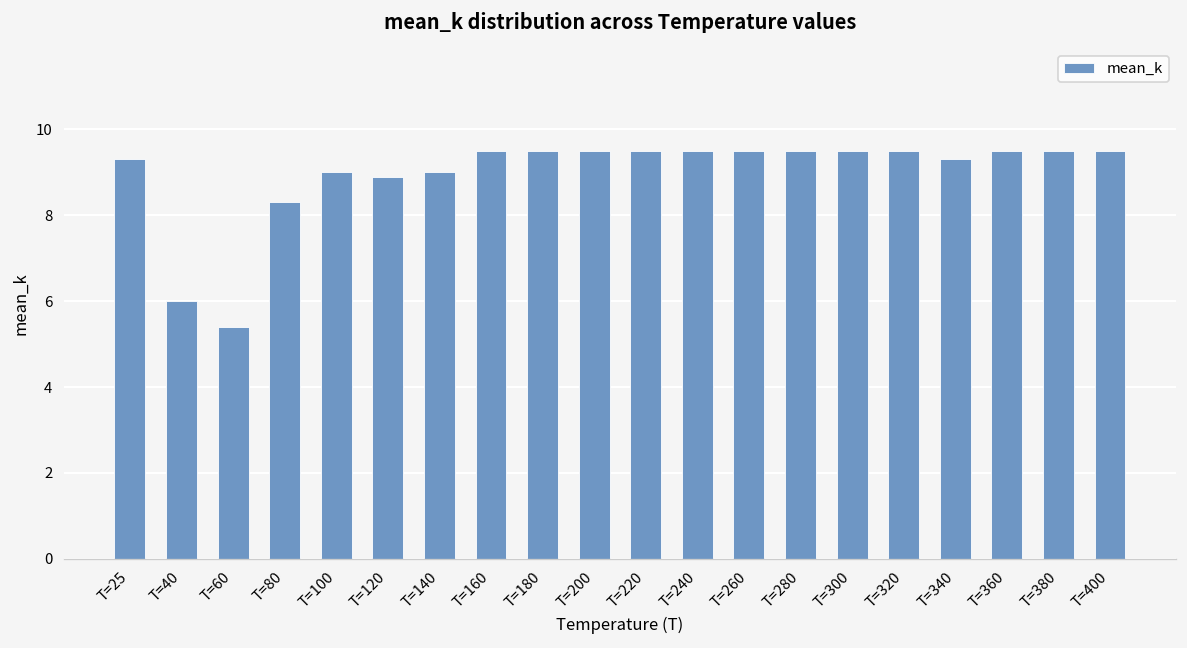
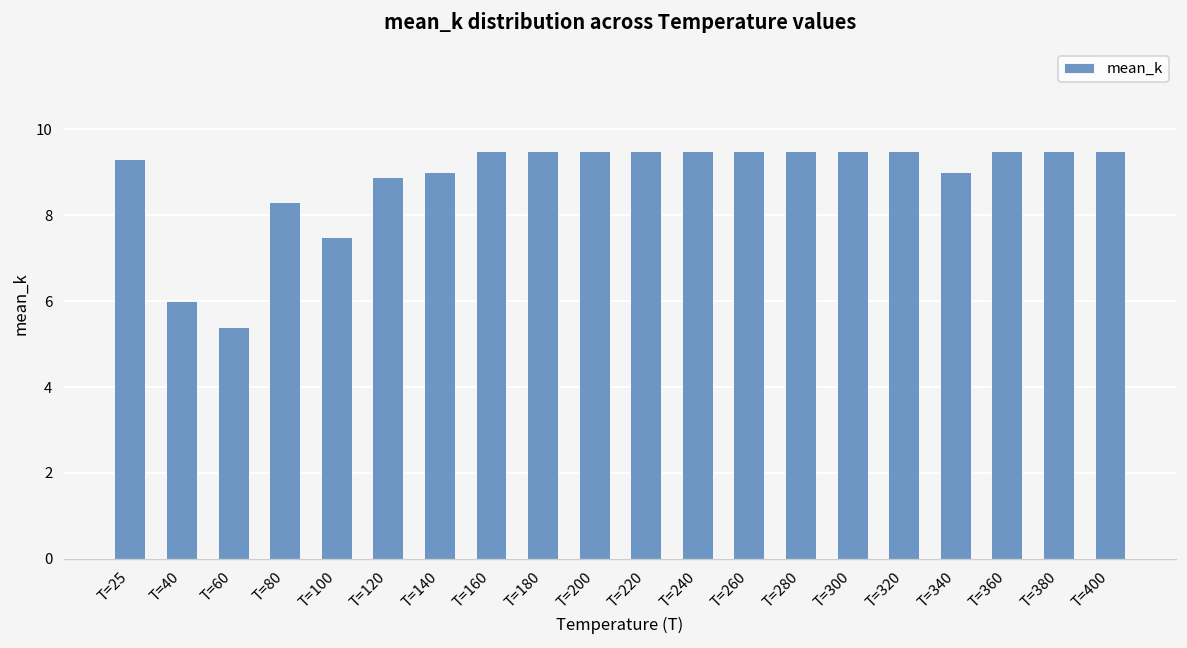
T=100: 9.0 -> 7.5
T=340: 9.3 -> 9.0
